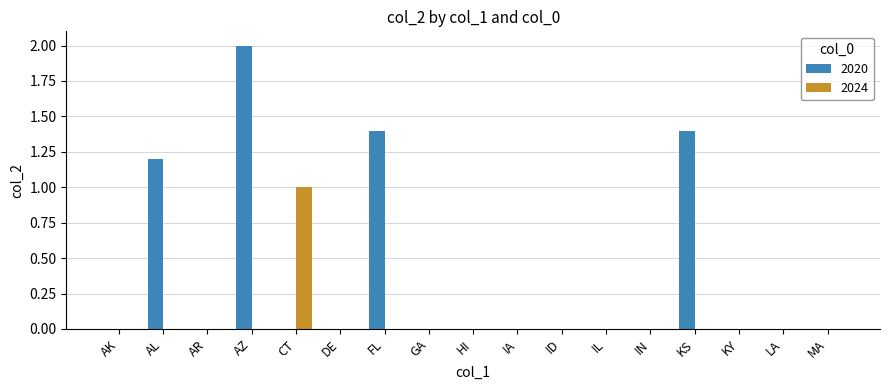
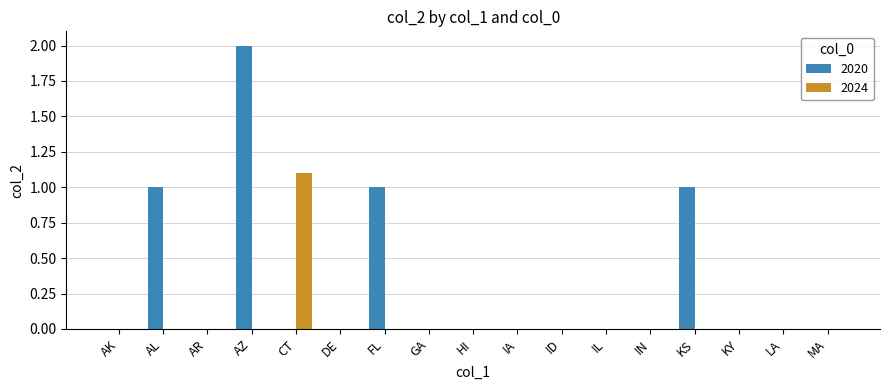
2020, AL: 1.2 -> 1.0
2024, CT: 1.0 -> 1.1
2020, FL: 1.4 -> 1.0
2020, KS: 1.4 -> 1.0
